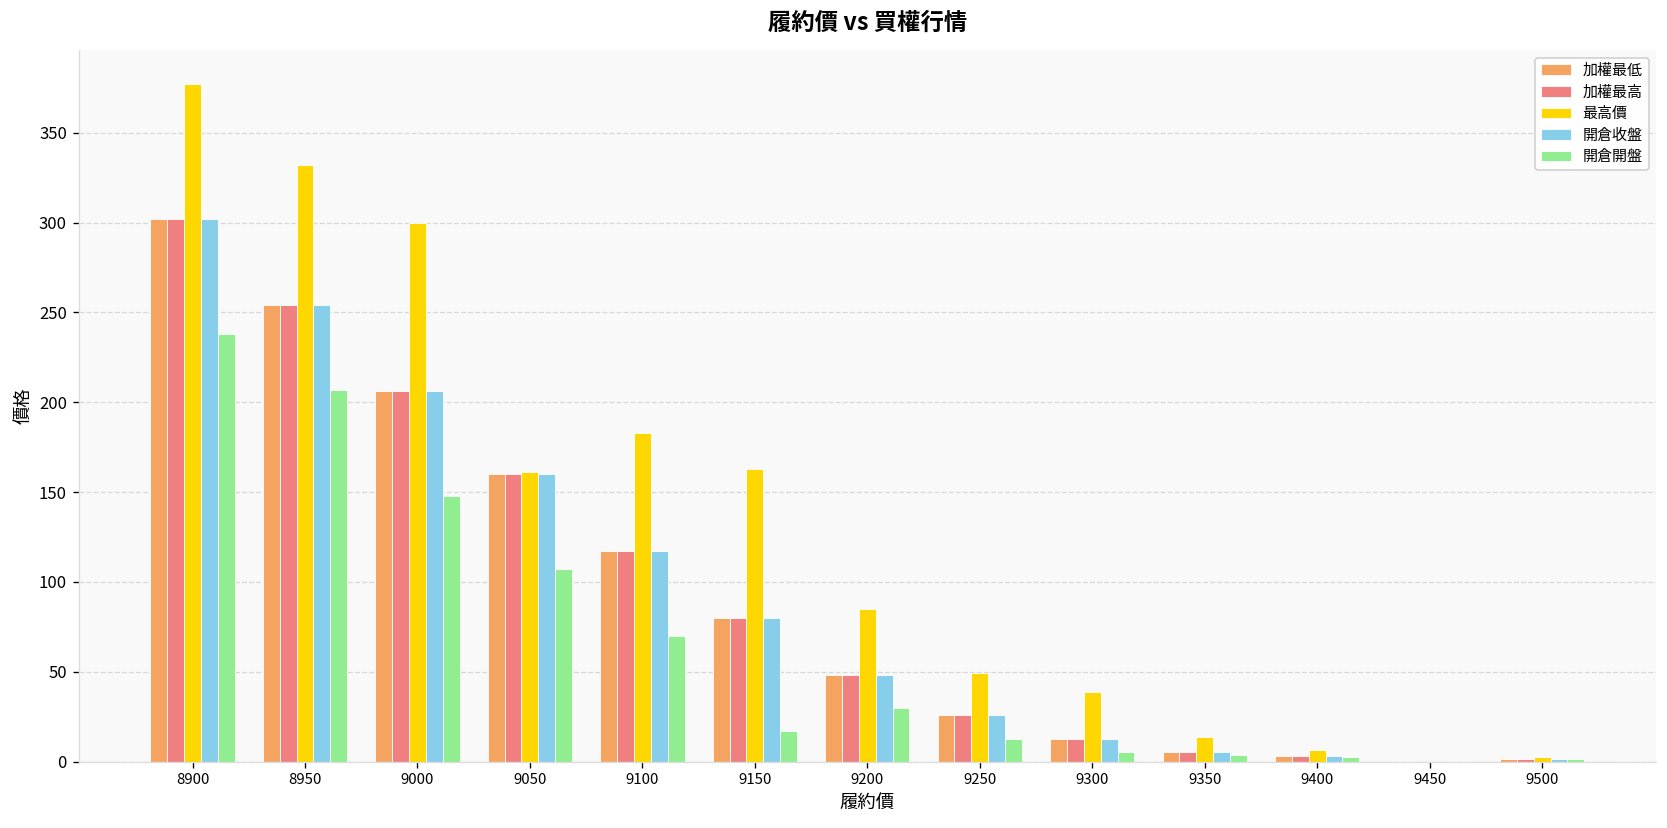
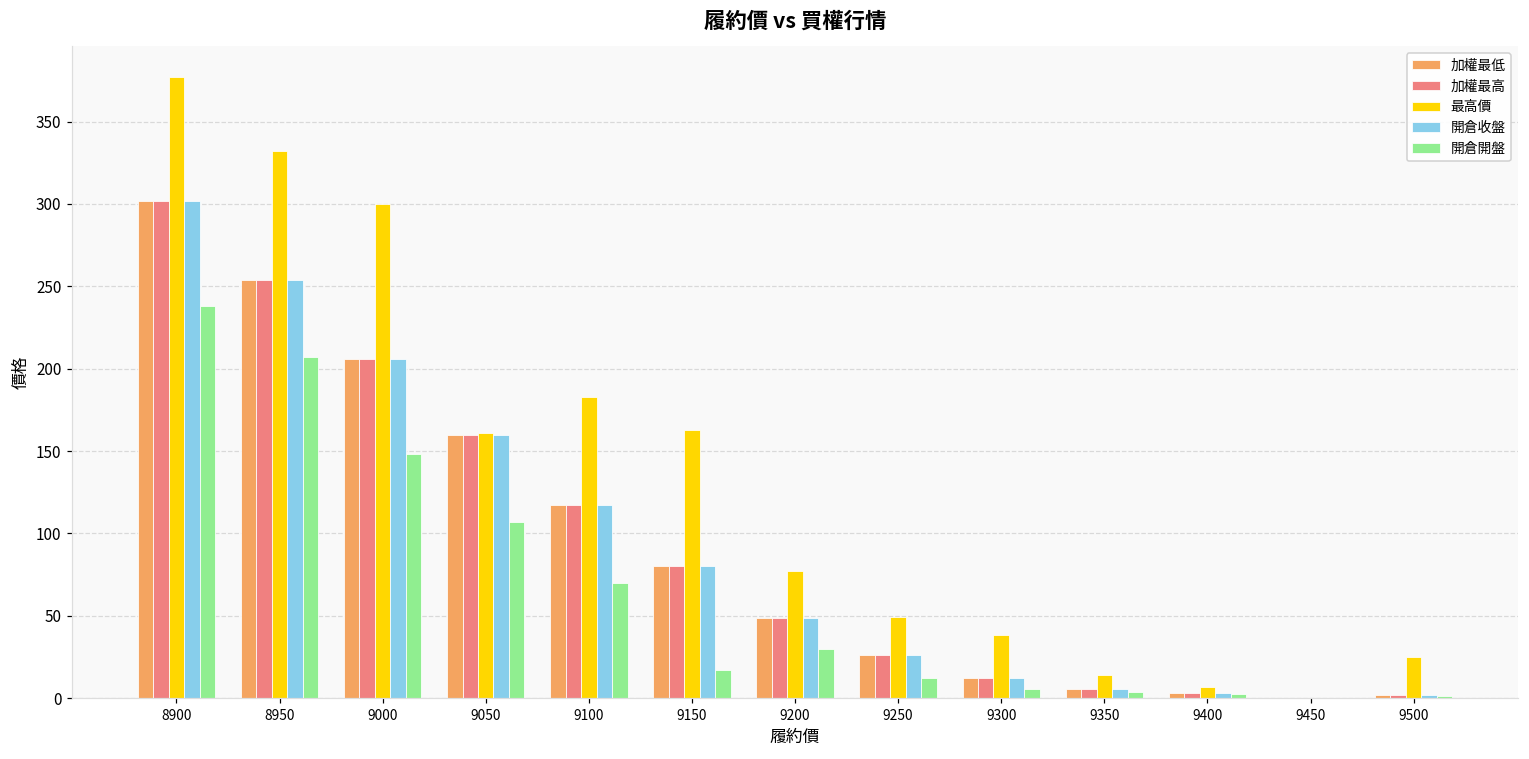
最高價, 9200: 85 -> 77
最高價, 9500: 3 -> 25
